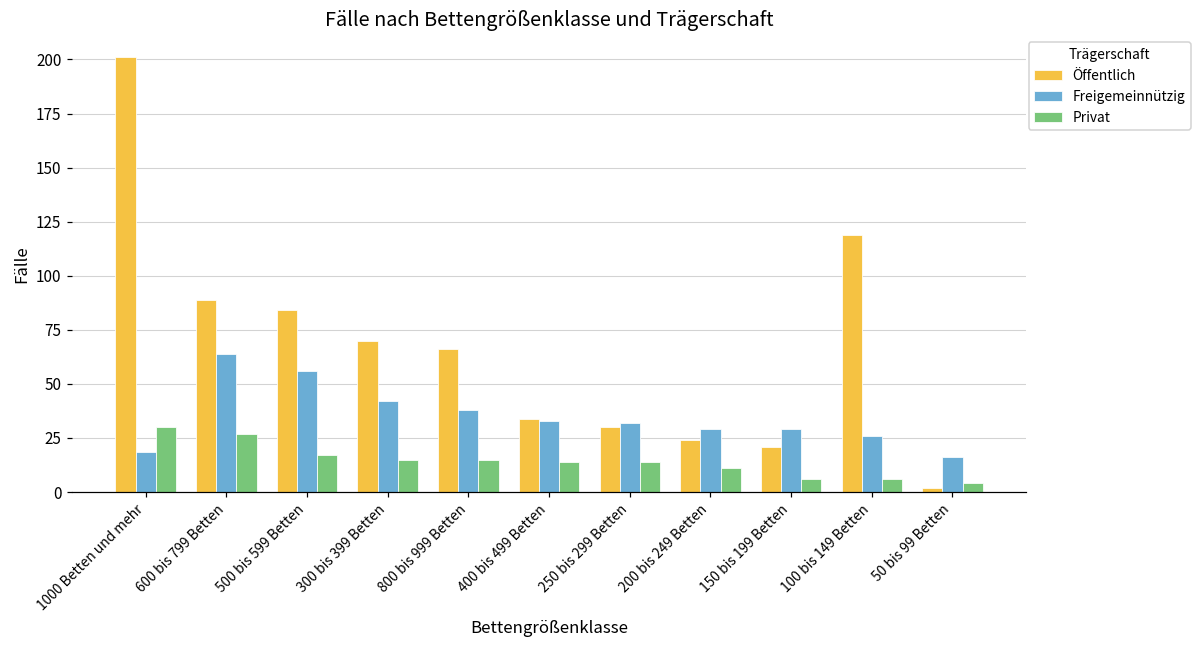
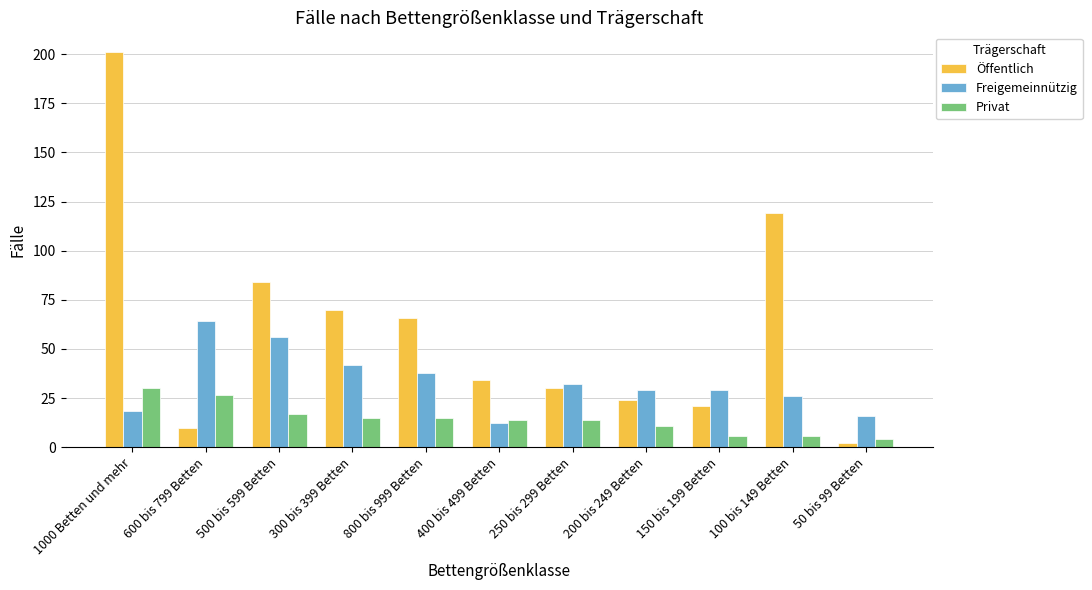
Öffentlich, 600 bis 799 Betten: 89 -> 10
Freigemeinnützig, 400 bis 499 Betten: 33 -> 12
